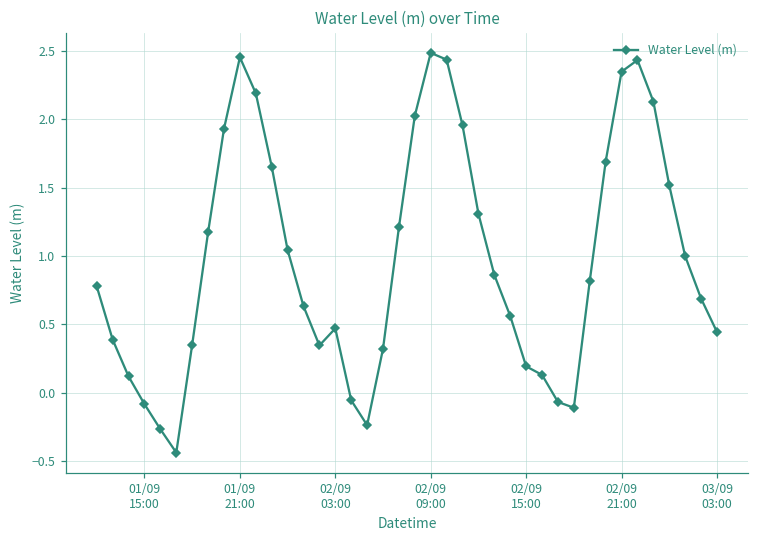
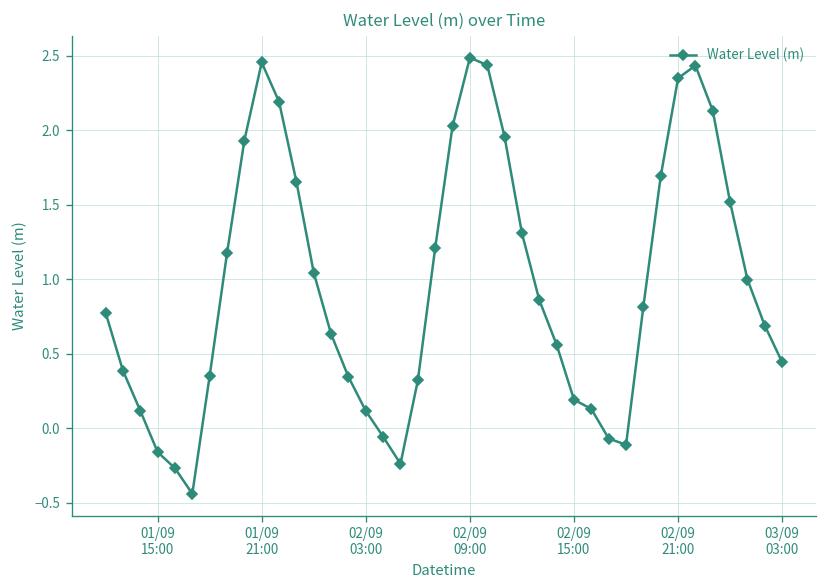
01/09 15:00: -0.08 -> -0.16
02/09 03:00: 0.47 -> 0.12
